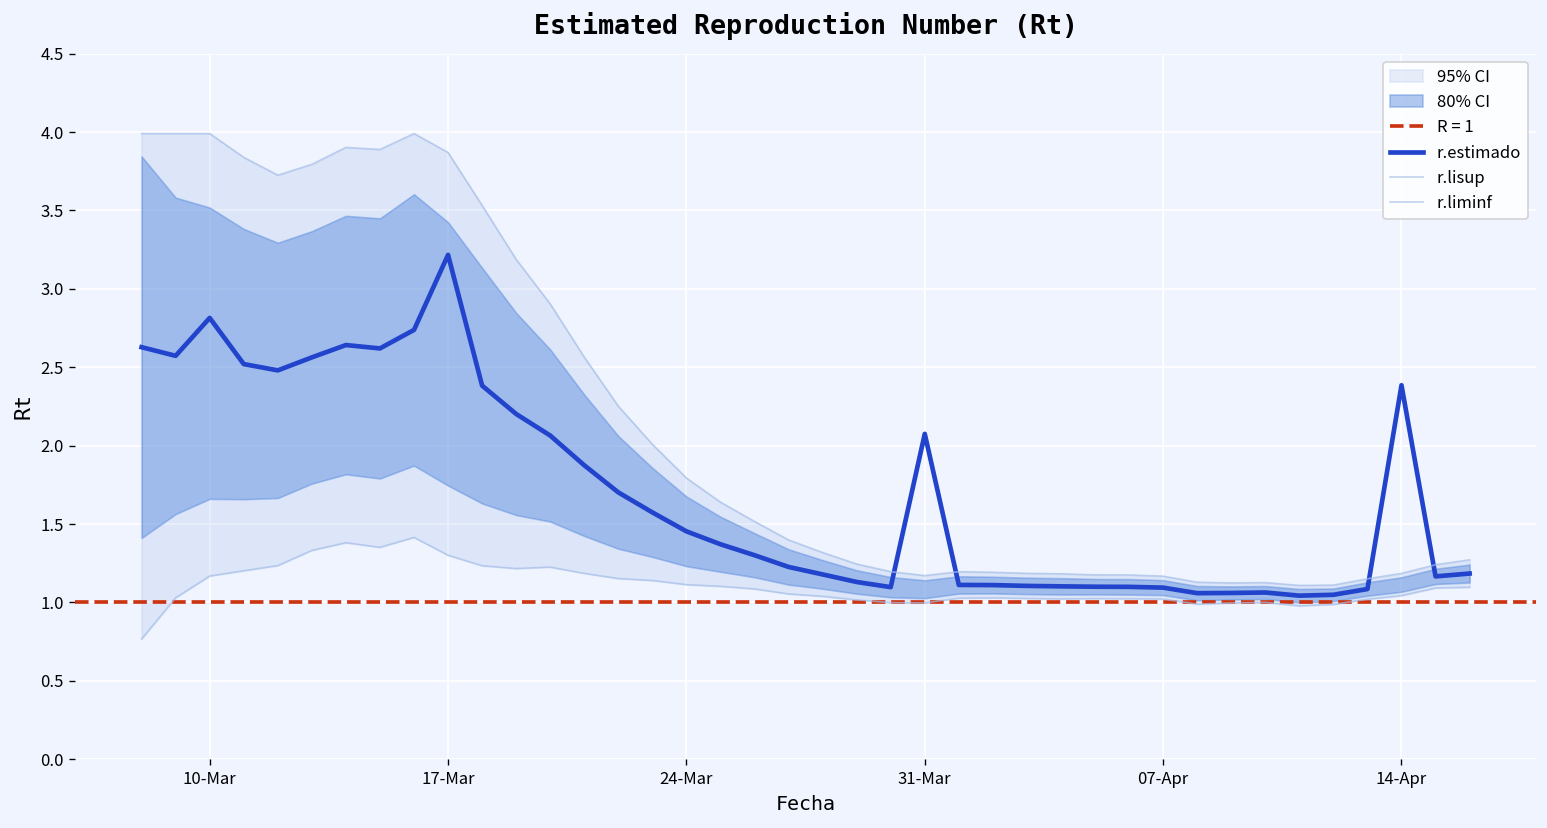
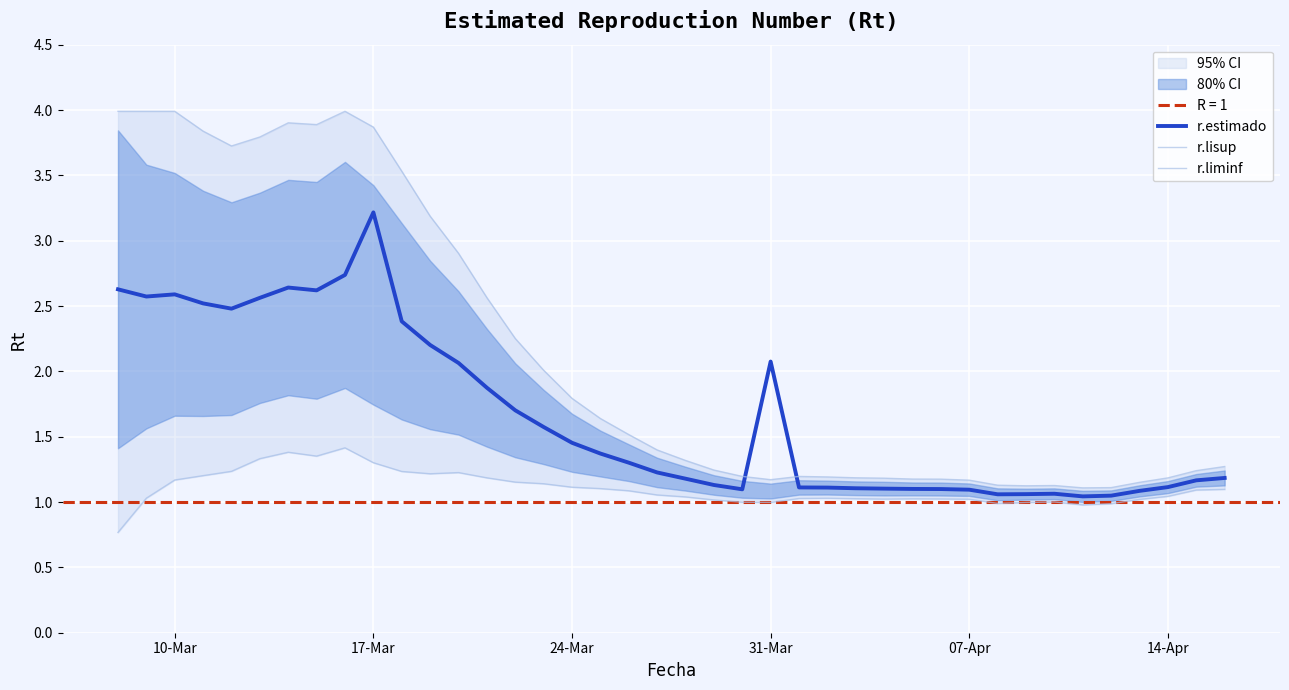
r.estimado, 10-Mar: 2.81 -> 2.59
r.estimado, 14-Apr: 2.39 -> 1.11
